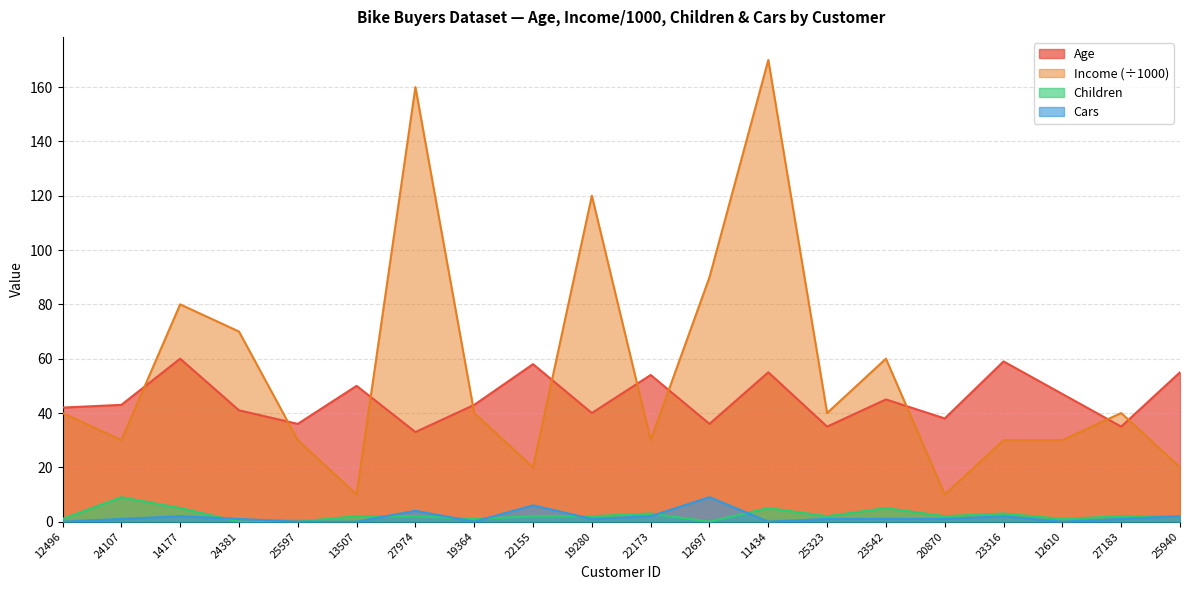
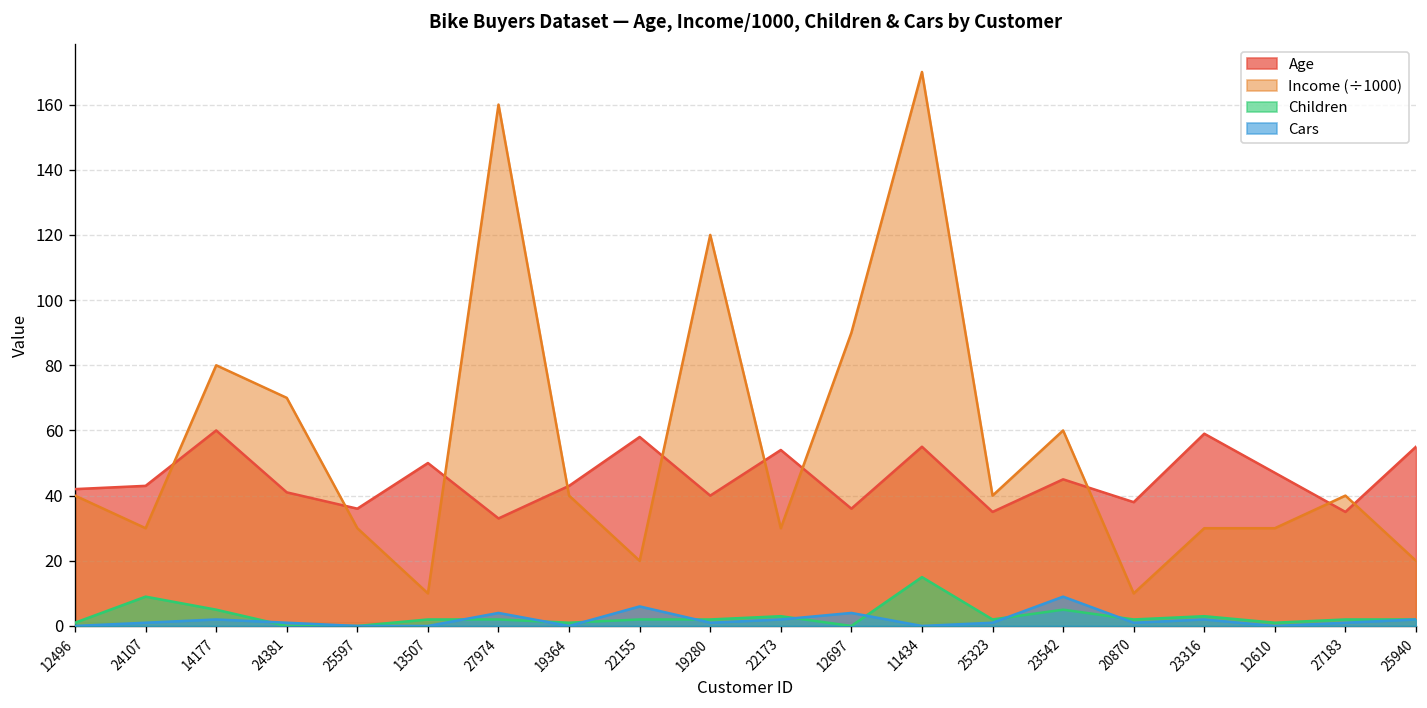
Cars, 12697: 9 -> 4
Children, 11434: 5 -> 15
Cars, 23542: 1 -> 9
